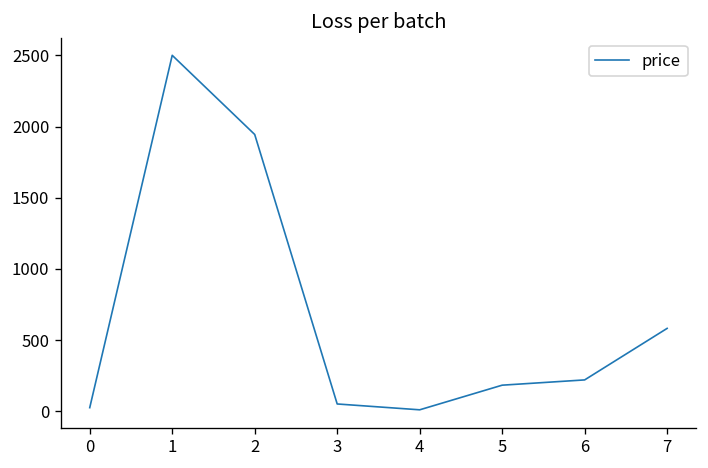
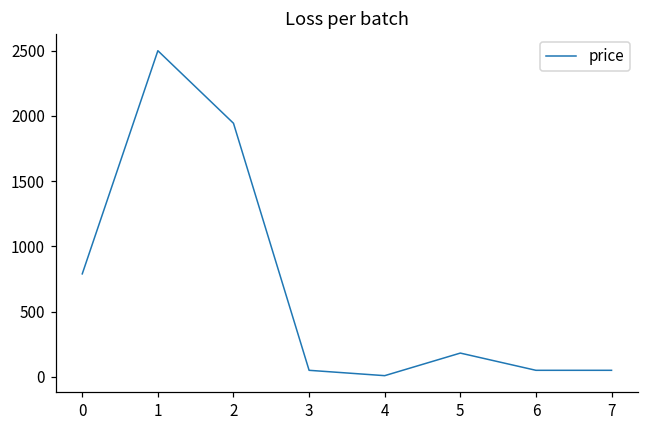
0: 30 -> 790
6: 220 -> 50
7: 580 -> 50
